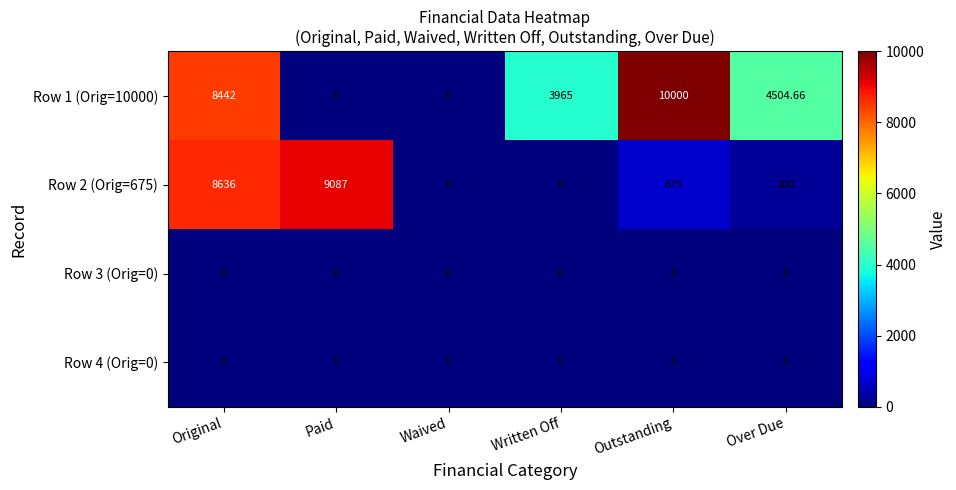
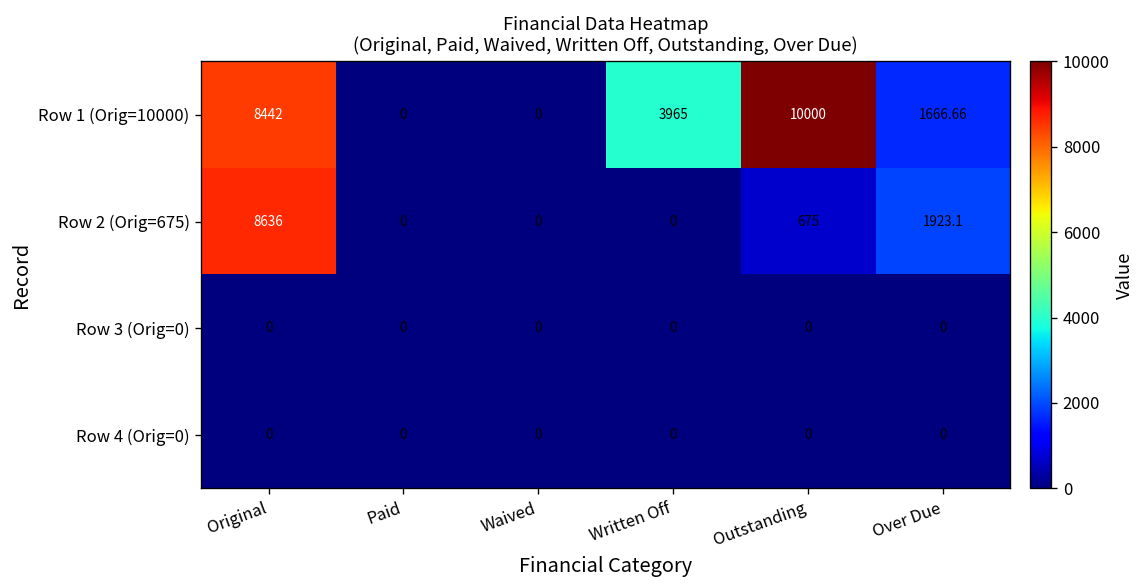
Row 1 (Orig=10000), Over Due: 4504.66 -> 1666.66
Row 2 (Orig=675), Paid: 9087 -> 0
Row 2 (Orig=675), Over Due: 200 -> 1923.1
